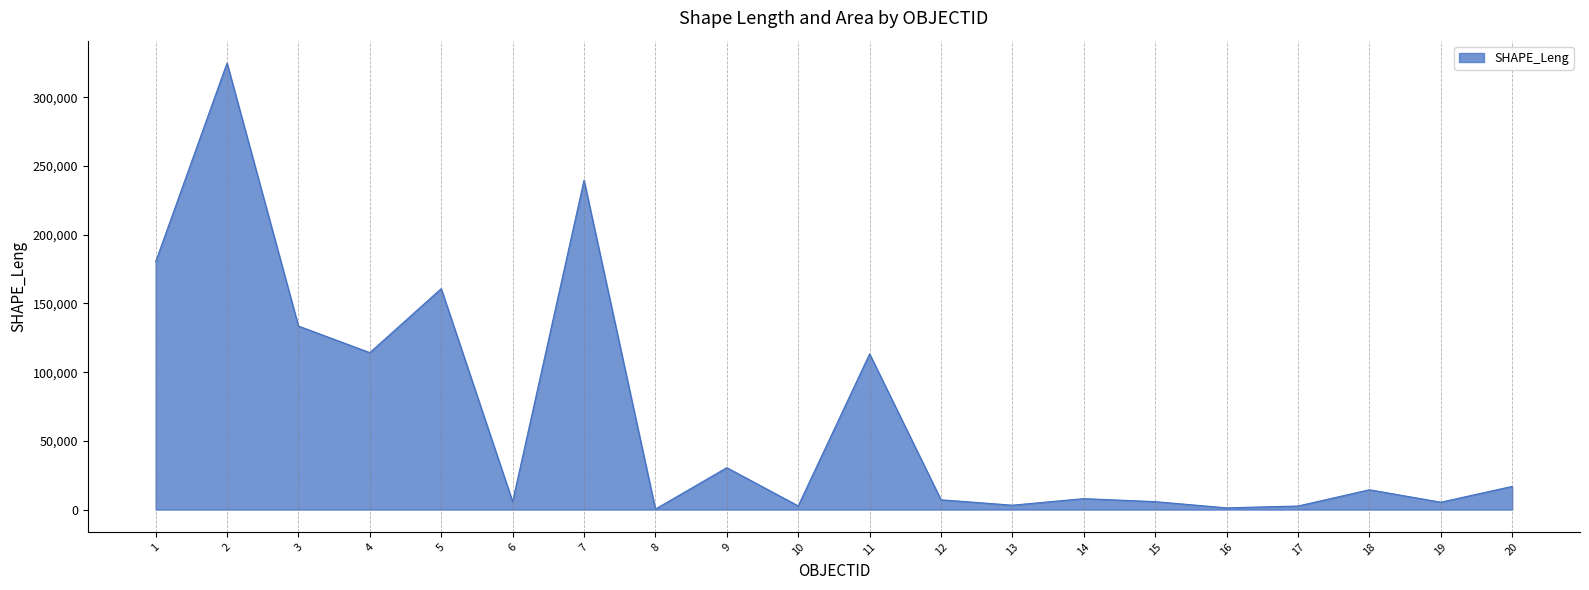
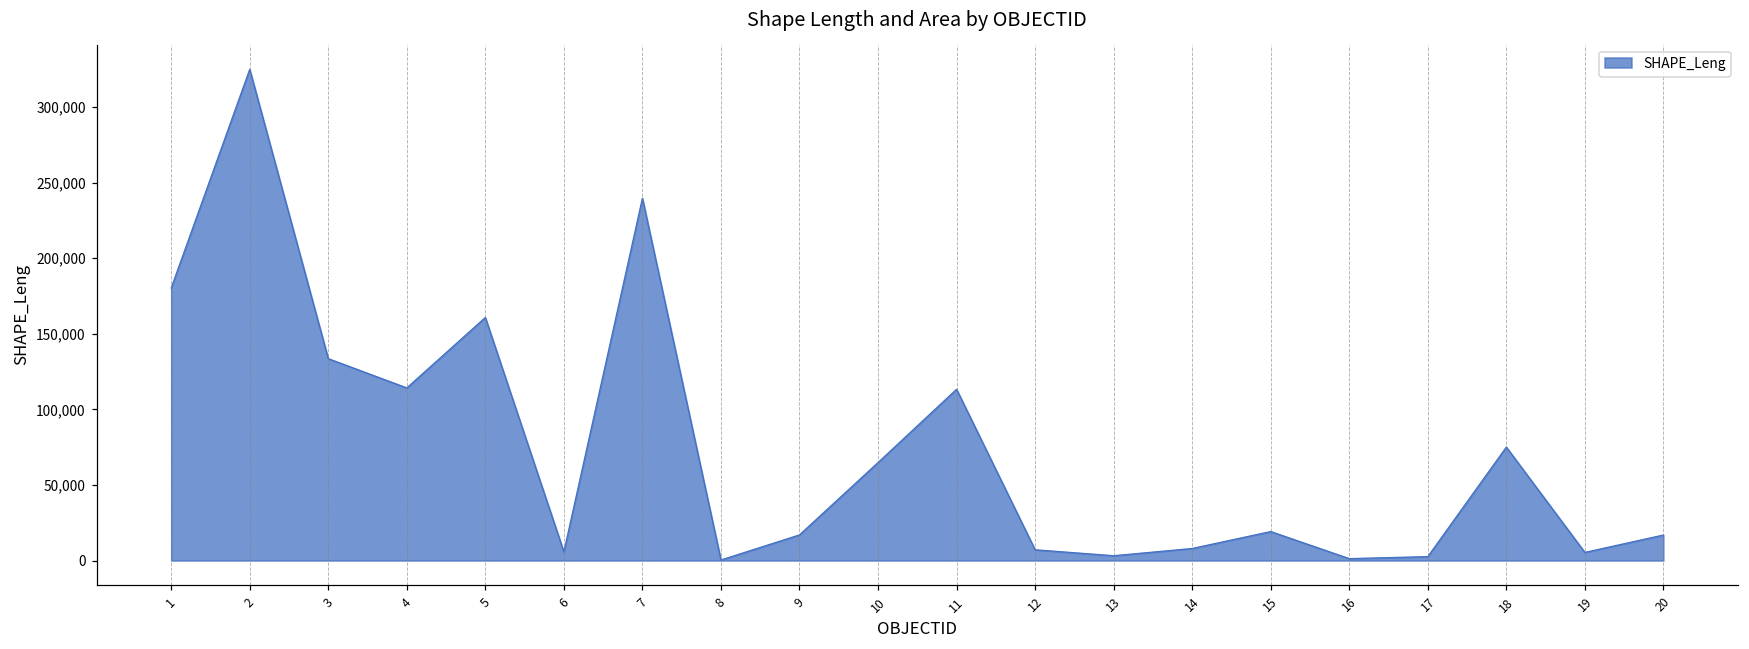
9: 31,000 -> 17,000
10: 3,000 -> 65,000
15: 6,000 -> 19,000
18: 14,000 -> 75,000
